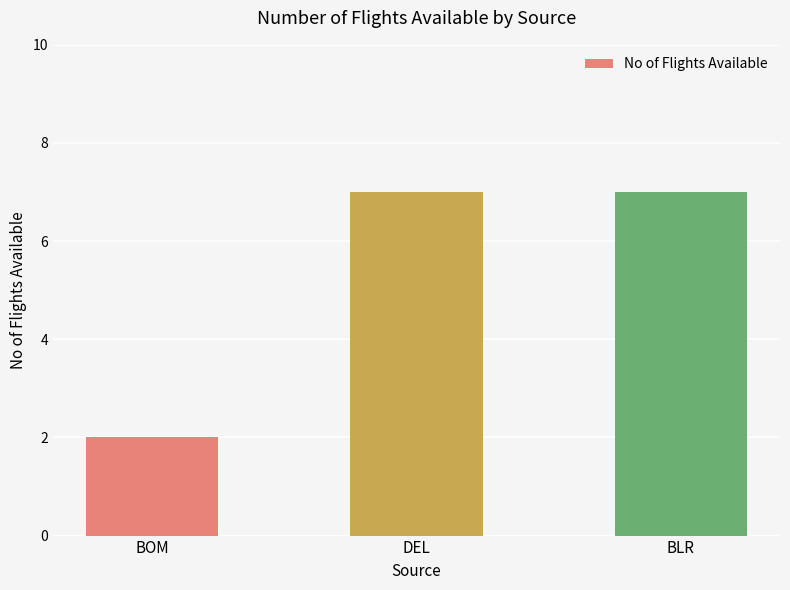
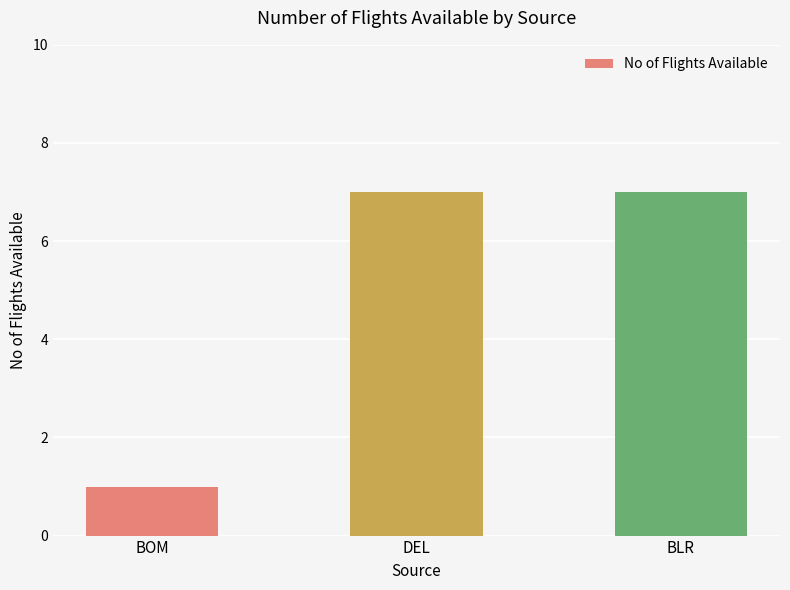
BOM: 2 -> 1
